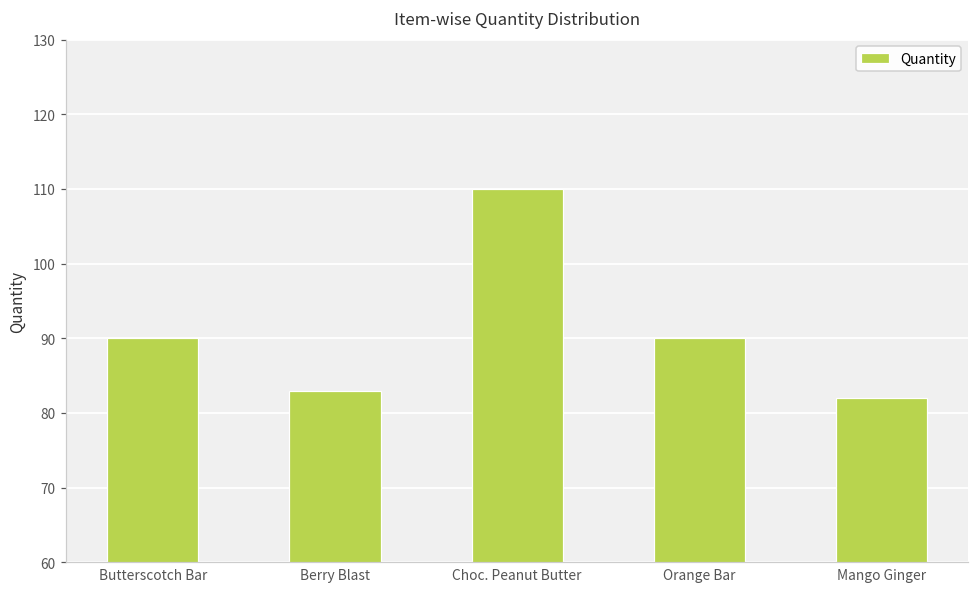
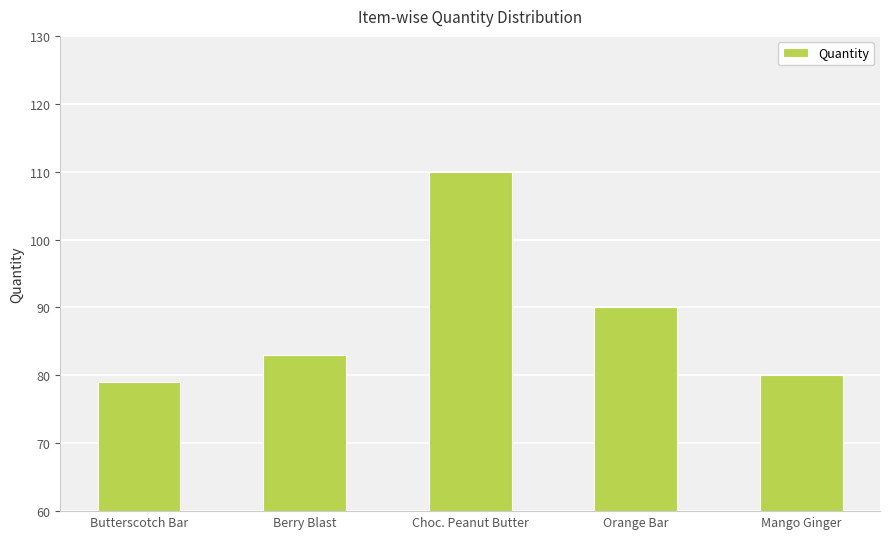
Butterscotch Bar: 90 -> 79
Mango Ginger: 82 -> 80
